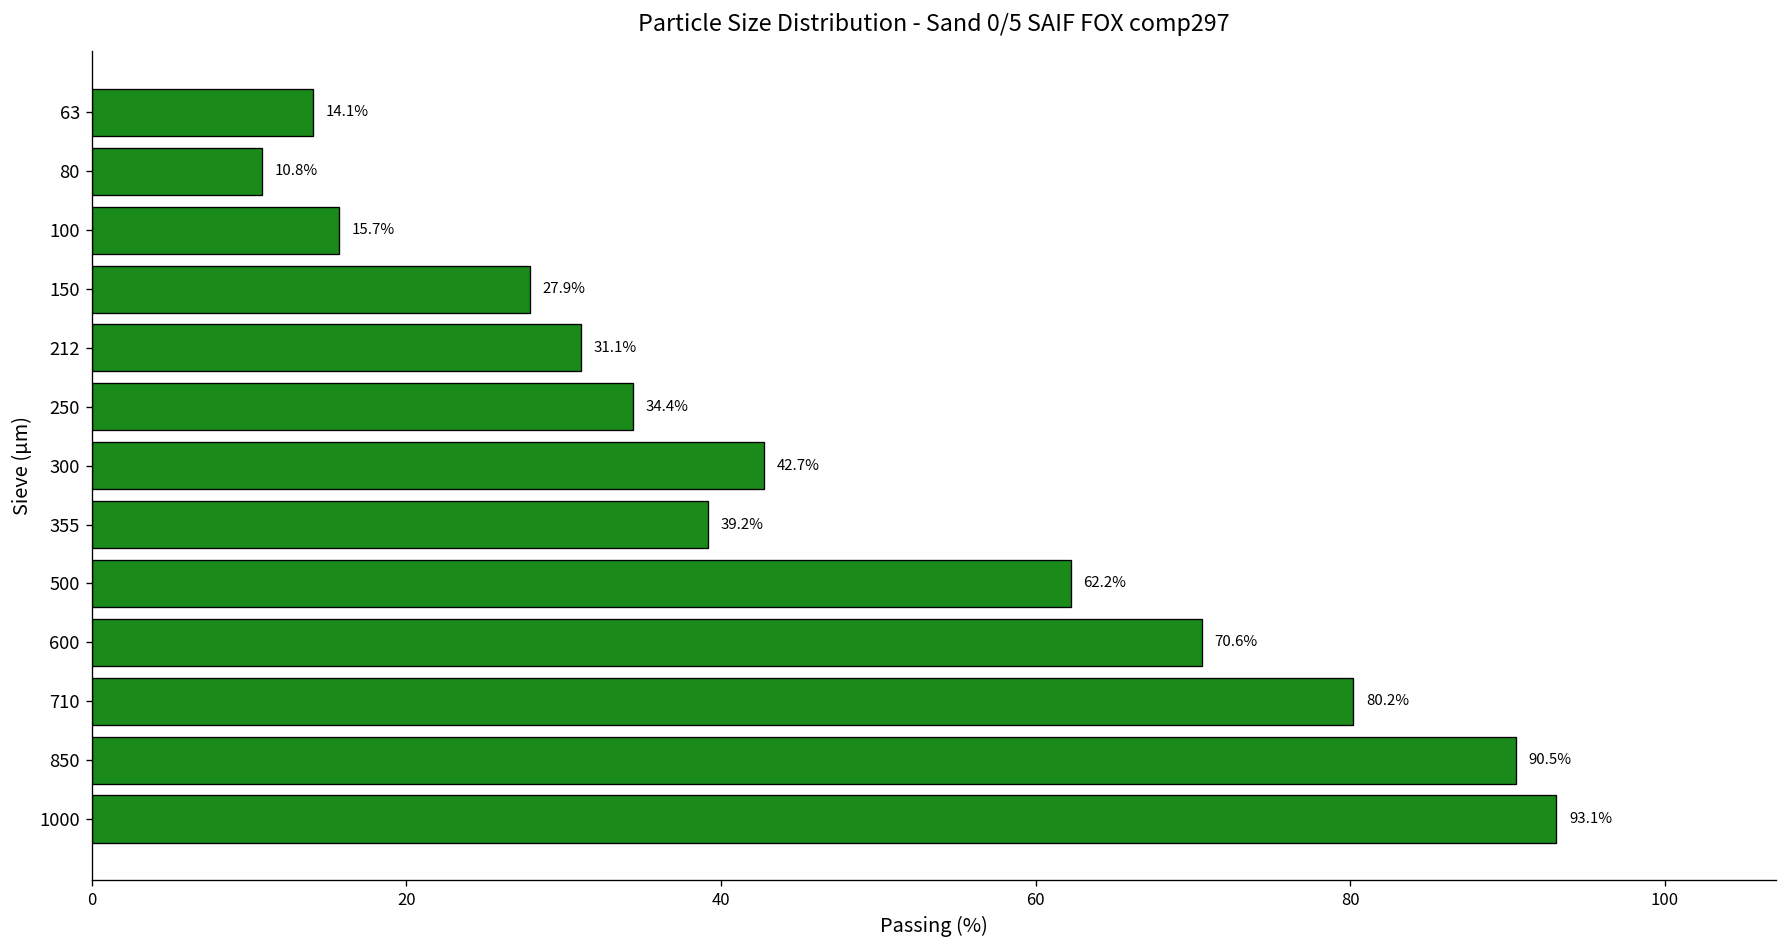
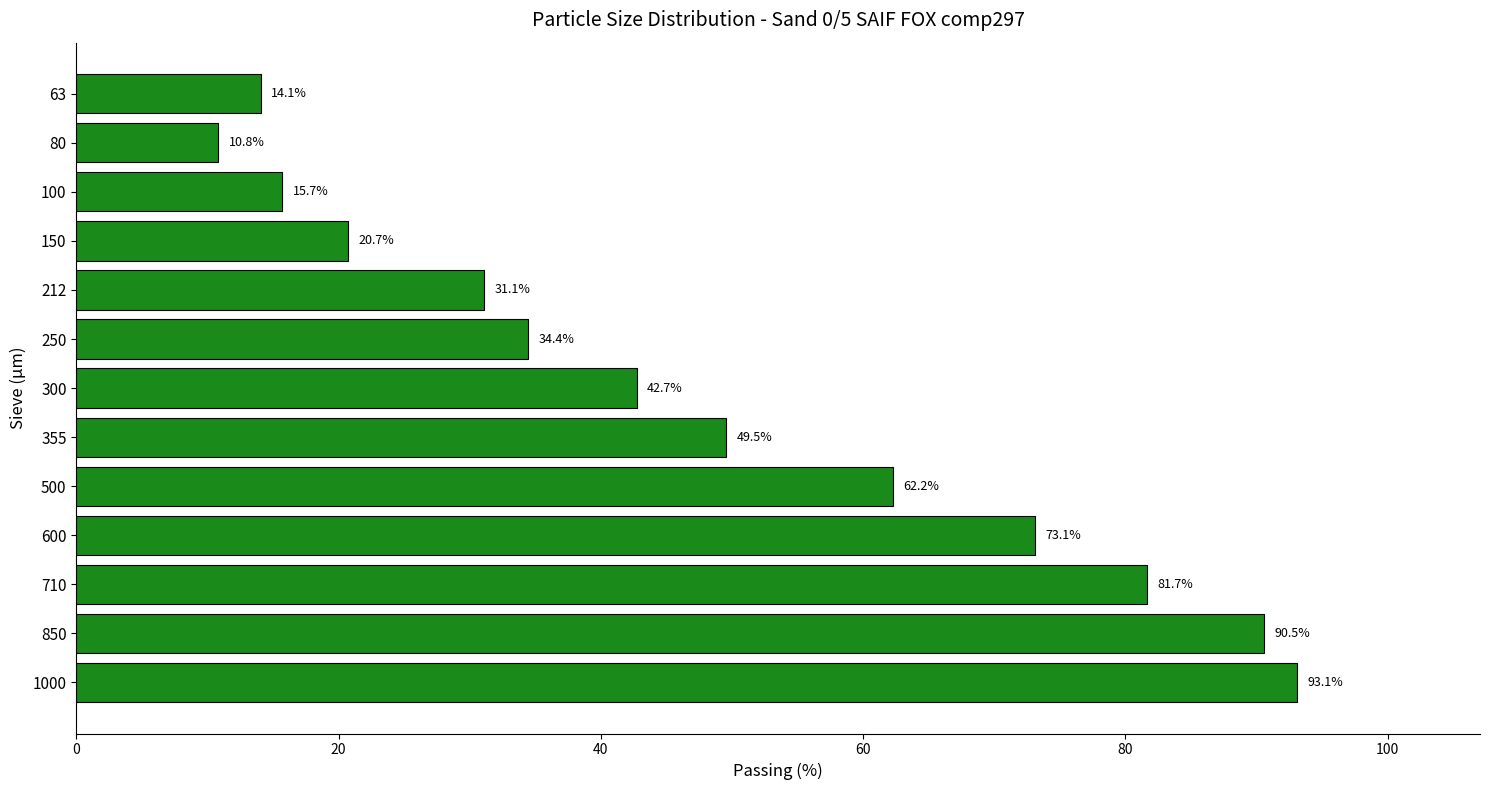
150: 27.9% -> 20.7%
355: 39.2% -> 49.5%
600: 70.6% -> 73.1%
710: 80.2% -> 81.7%
